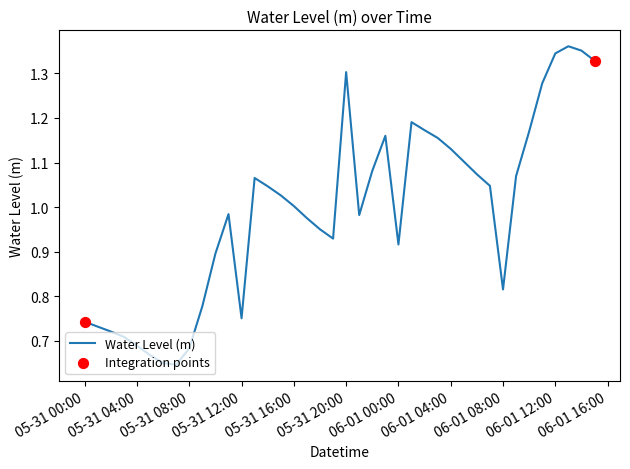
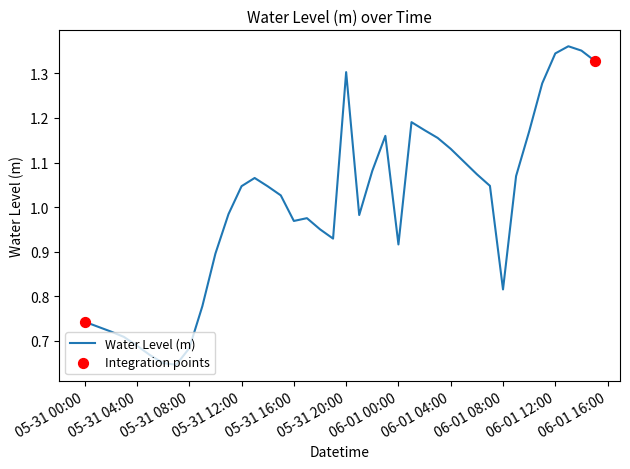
Water Level (m), 05-31 12:00: 0.75 -> 1.05
Water Level (m), 05-31 16:00: 1.00 -> 0.97
